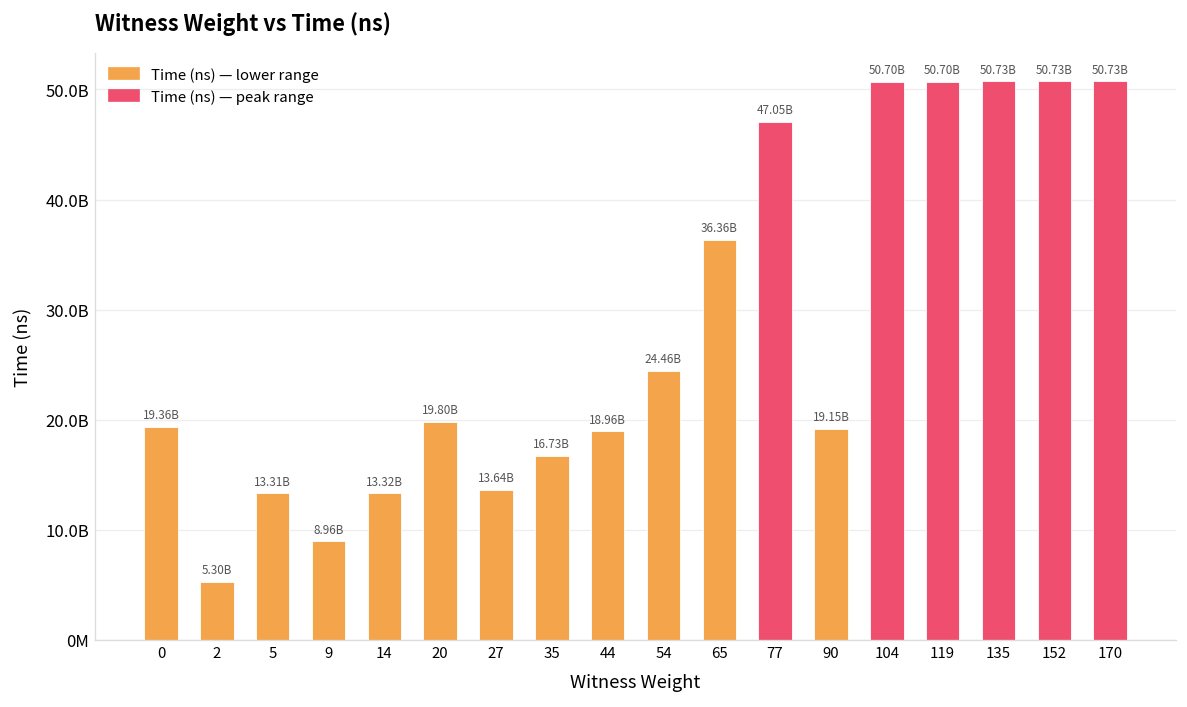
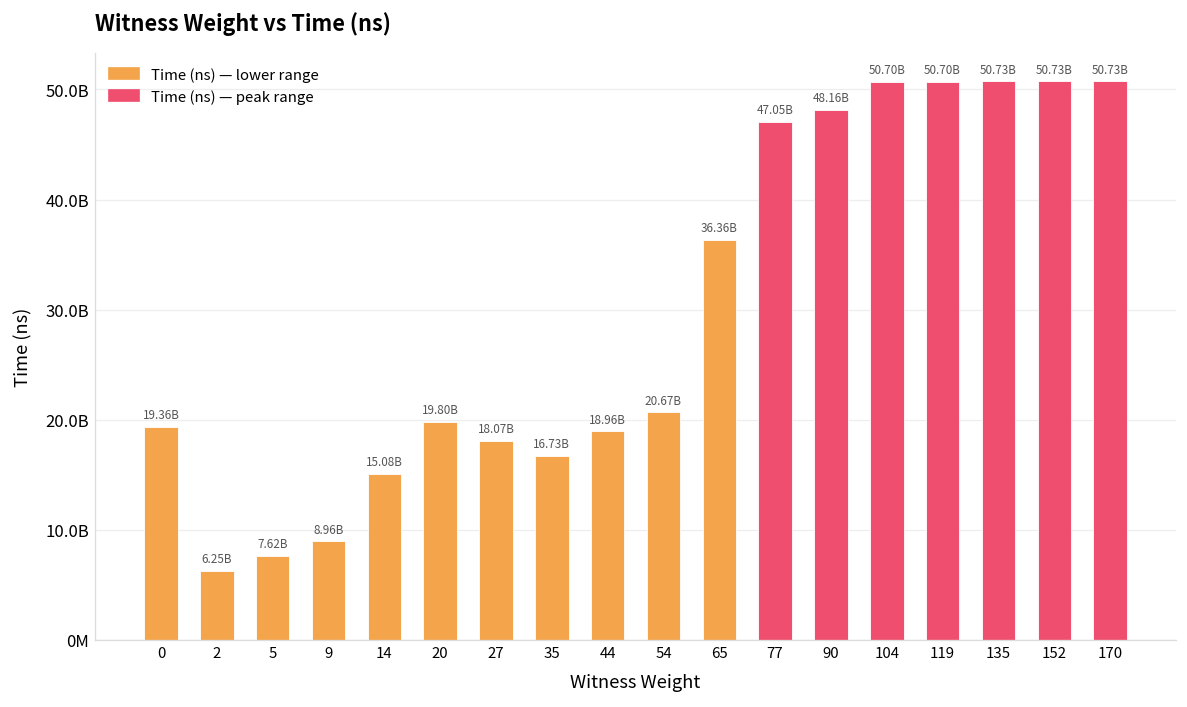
2: 5.30B -> 6.25B
5: 13.31B -> 7.62B
14: 13.32B -> 15.08B
27: 13.64B -> 18.07B
54: 24.46B -> 20.67B
90: 19.15B -> 48.16B
